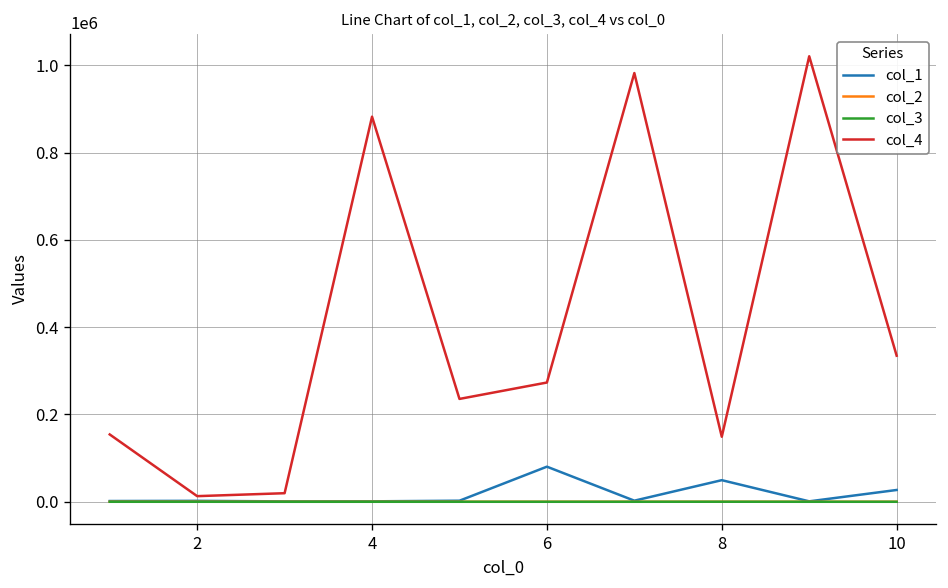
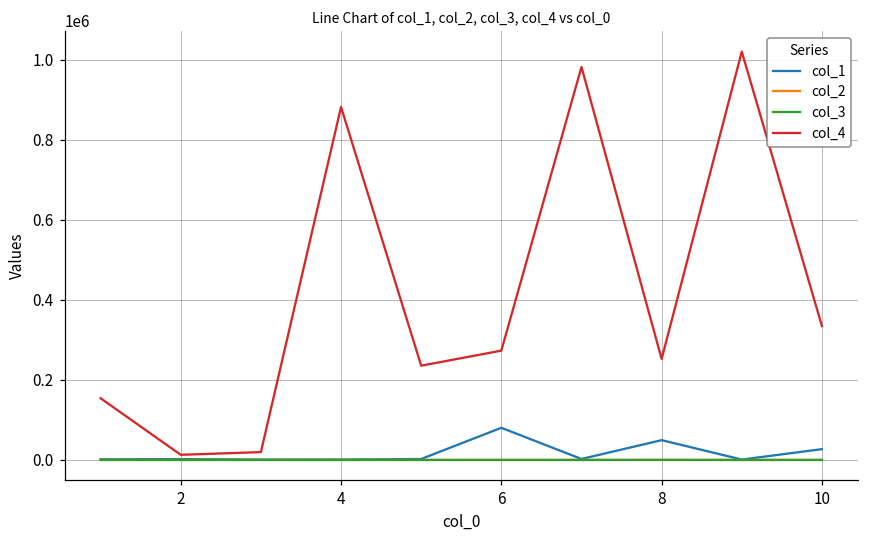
col_4, 8: 150000 -> 250000
